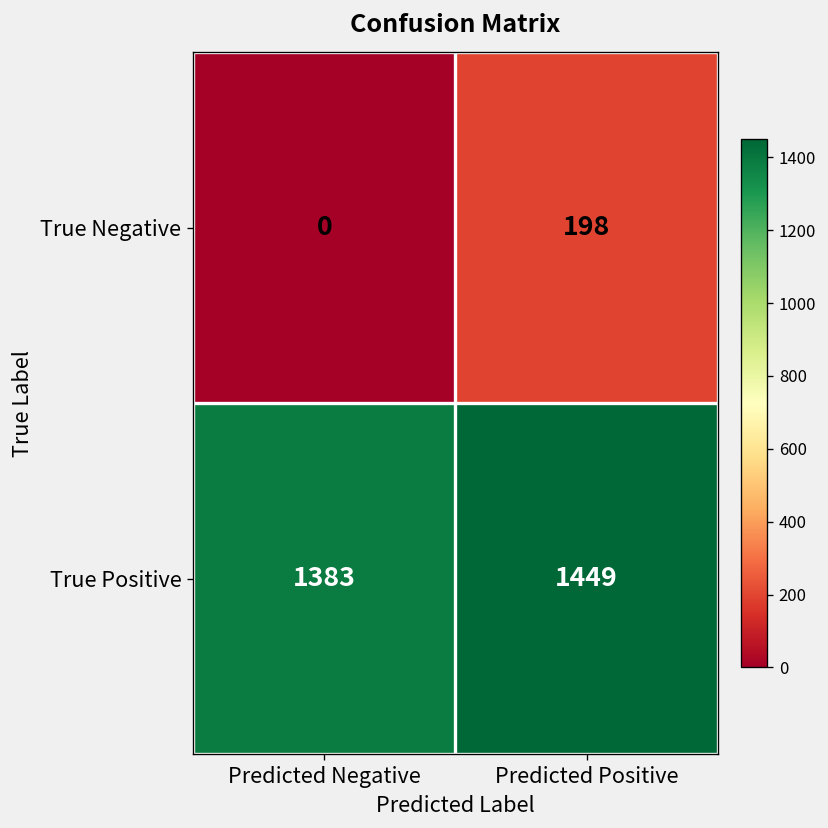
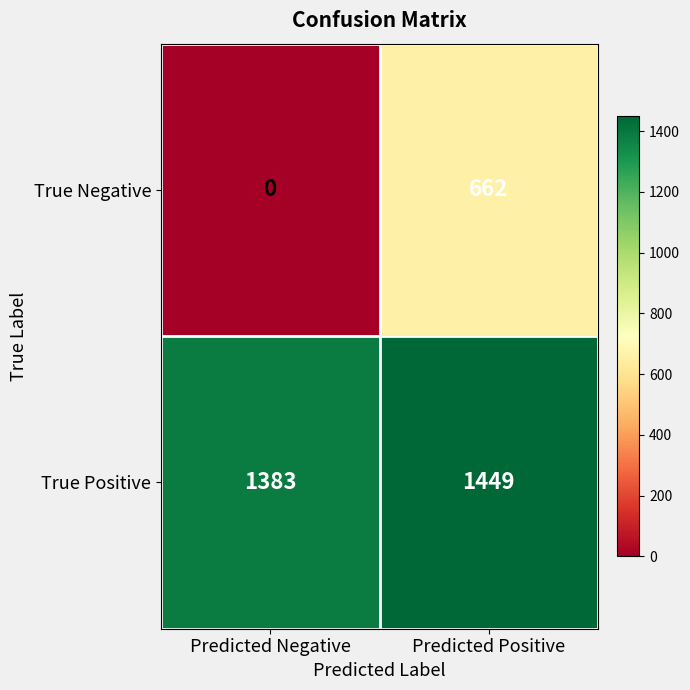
True Negative, Predicted Positive: 198 -> 662
